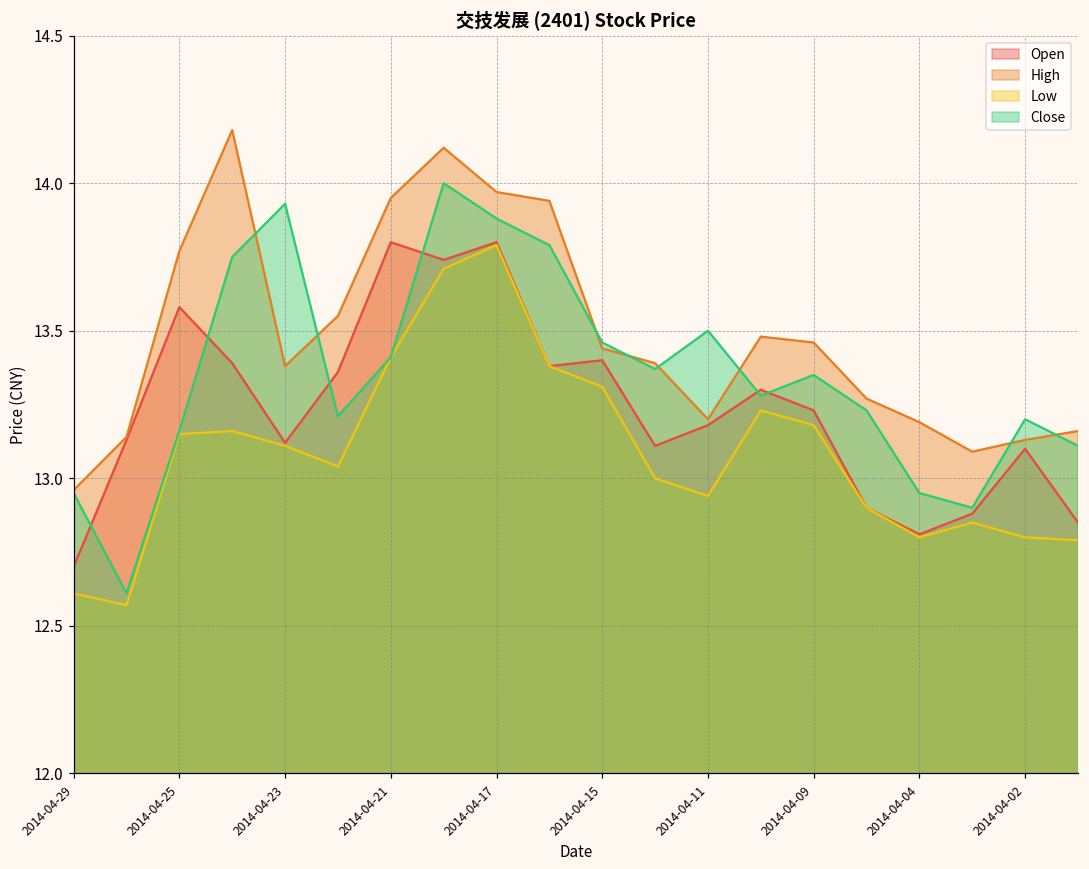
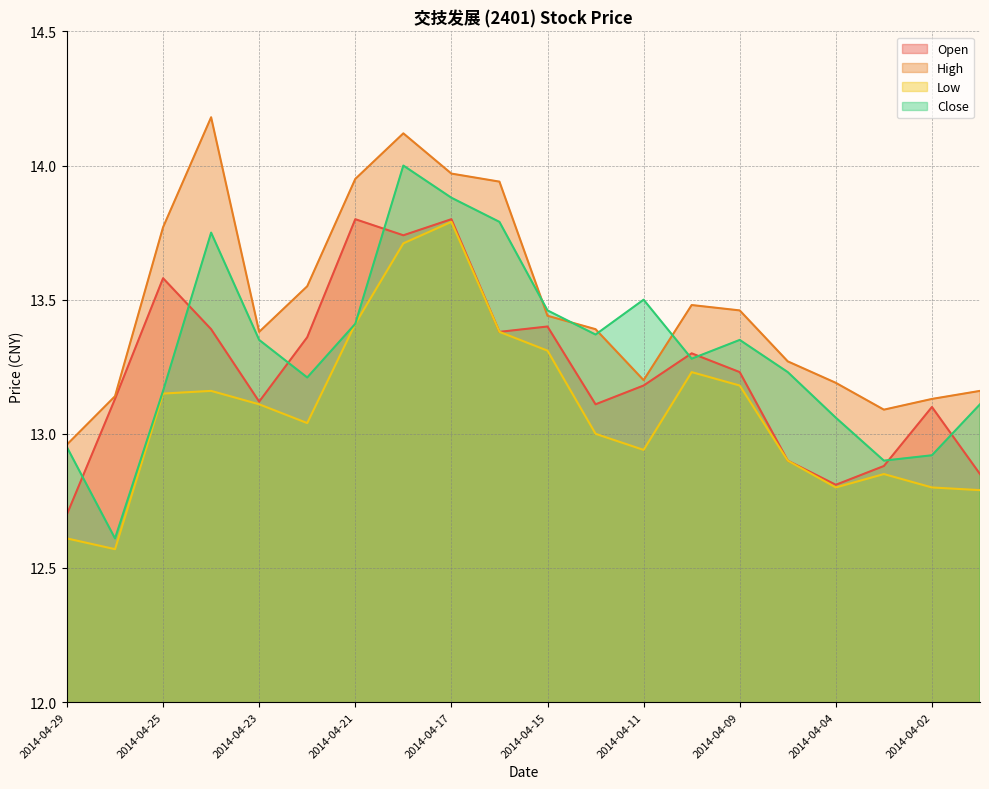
Close, 2014-04-23: 13.93 -> 13.35
Close, 2014-04-04: 12.95 -> 13.06
Close, 2014-04-02: 13.20 -> 12.92
